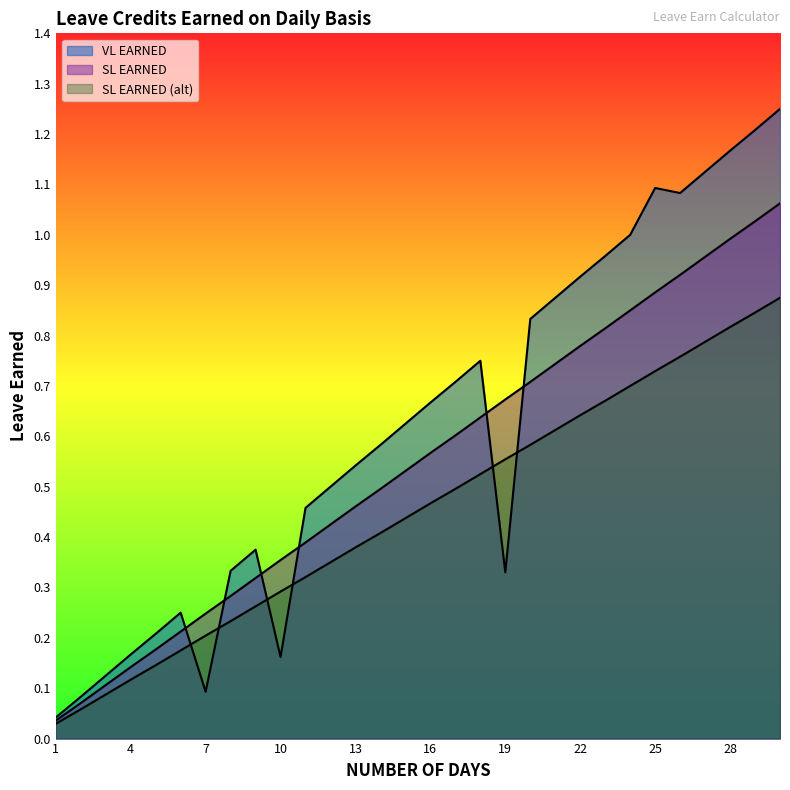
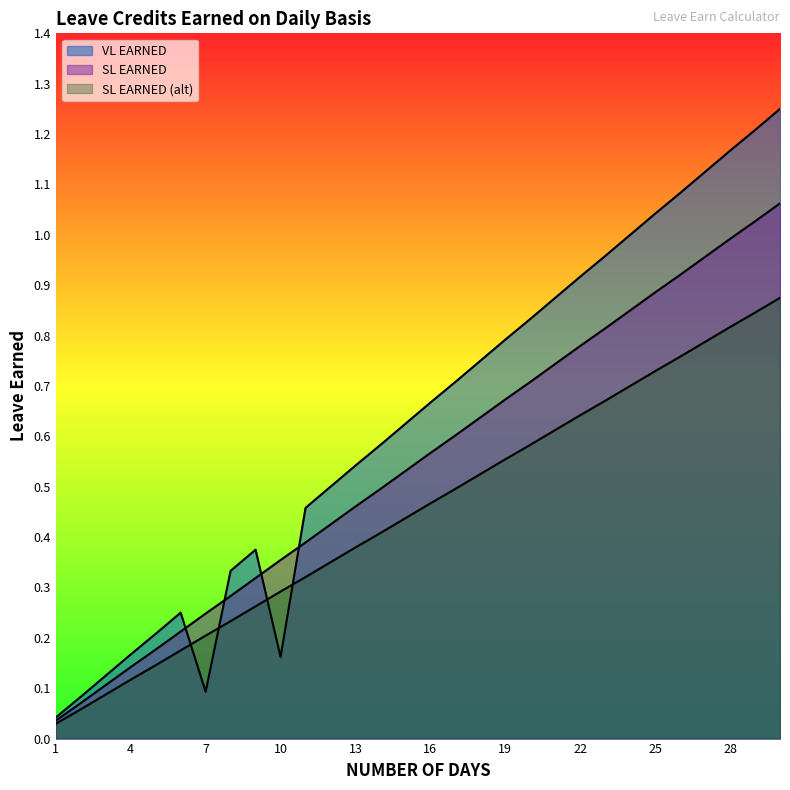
VL EARNED, 19: 0.33 -> 0.79
VL EARNED, 25: 1.09 -> 1.04
